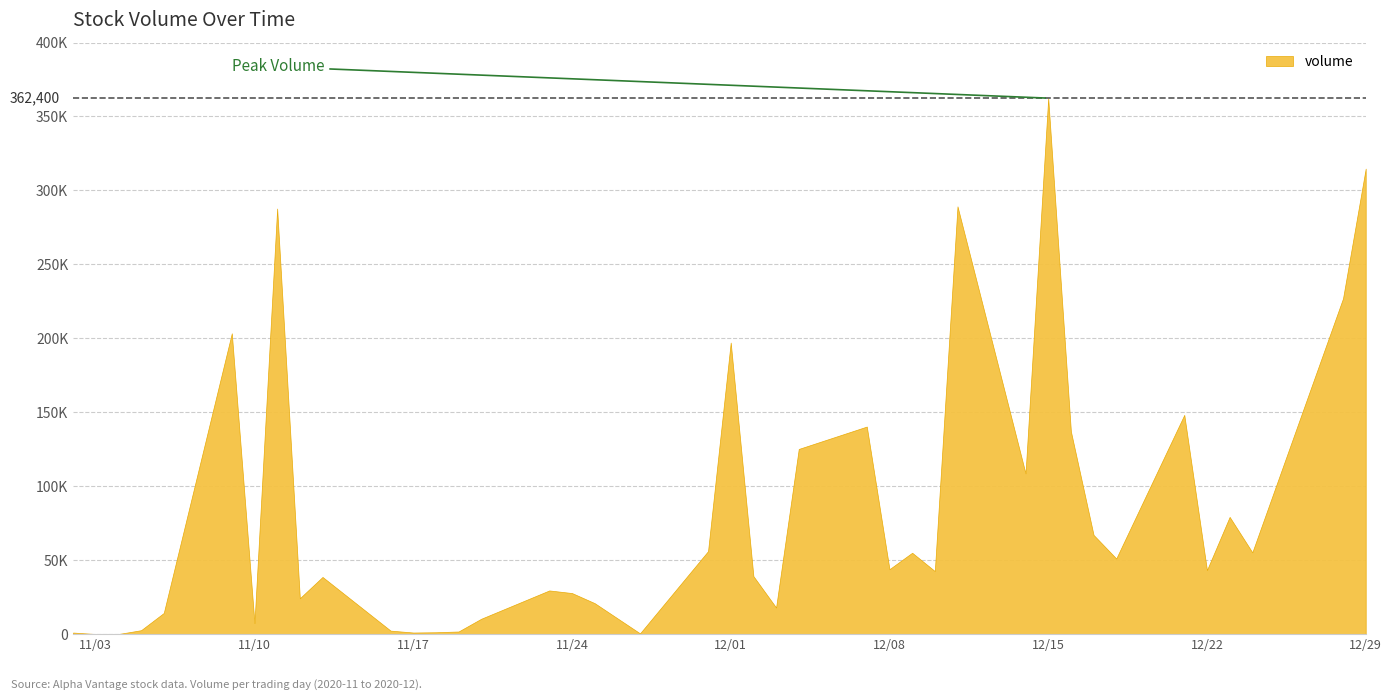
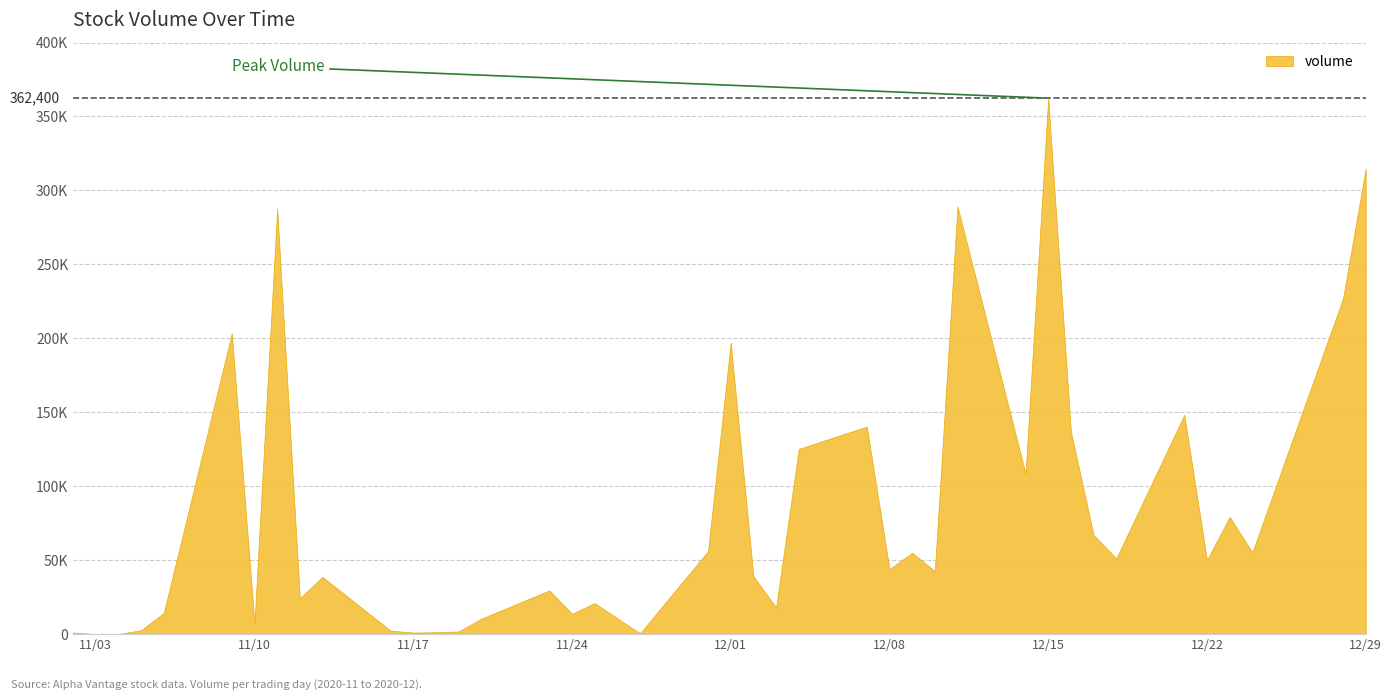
11/24: 28000 -> 14000
12/22: 43000 -> 50000
